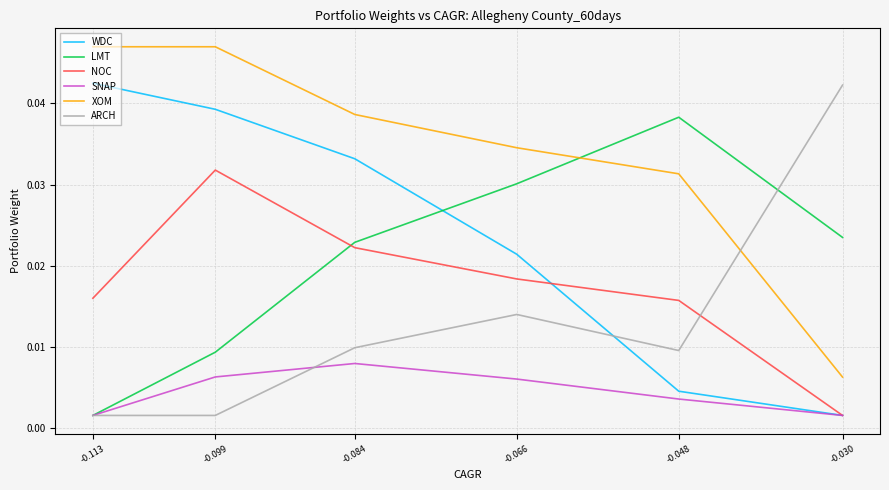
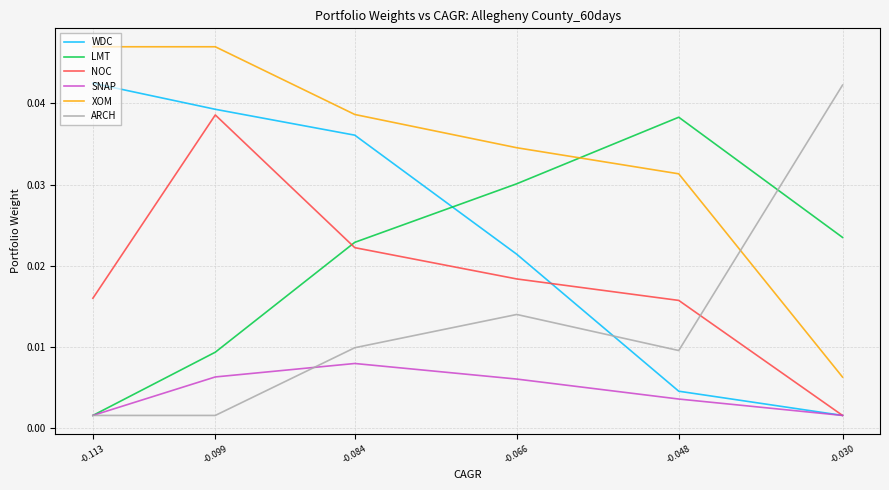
NOC, -0.099: 0.032 -> 0.039
WDC, -0.084: 0.033 -> 0.036
